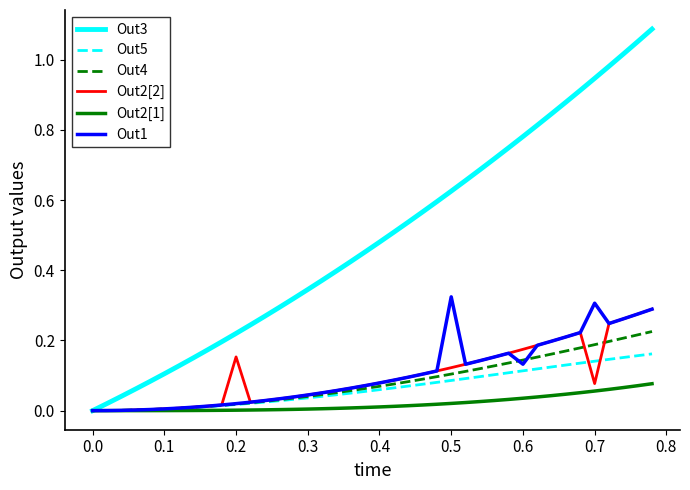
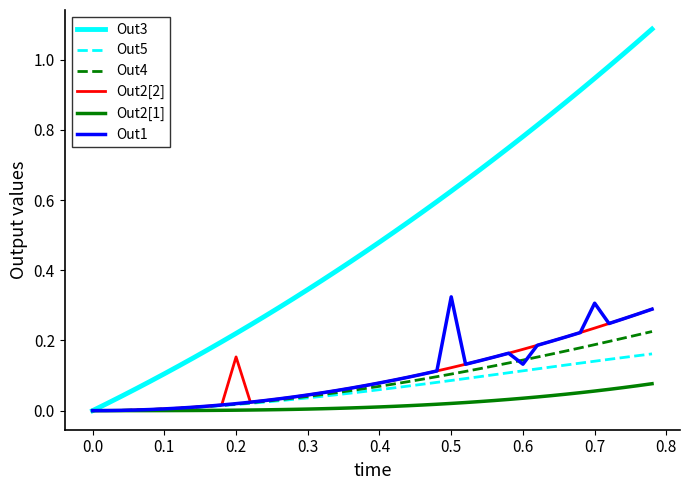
Out2[2], 0.7: 0.08 -> 0.24
